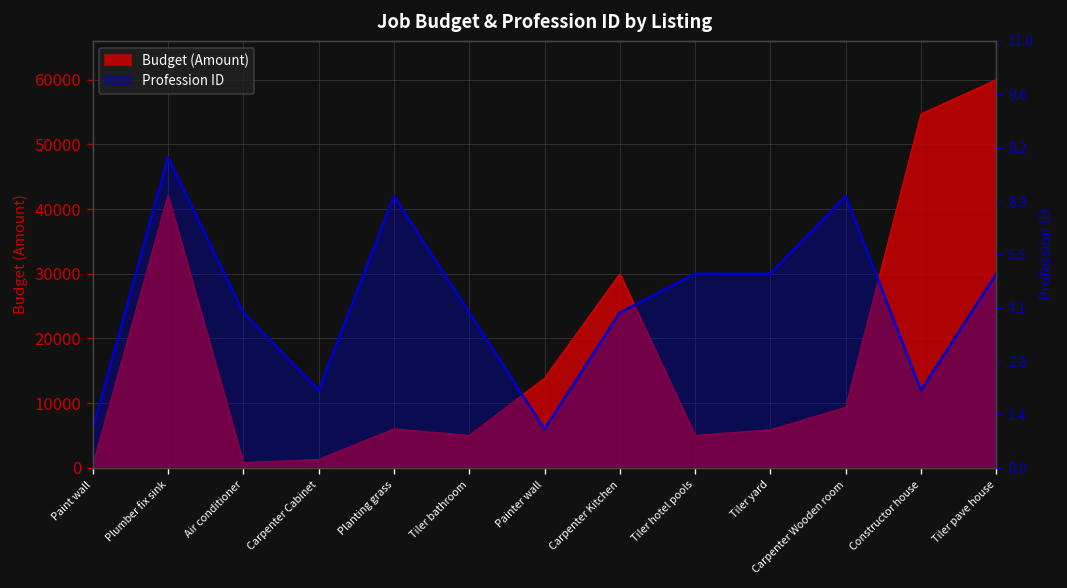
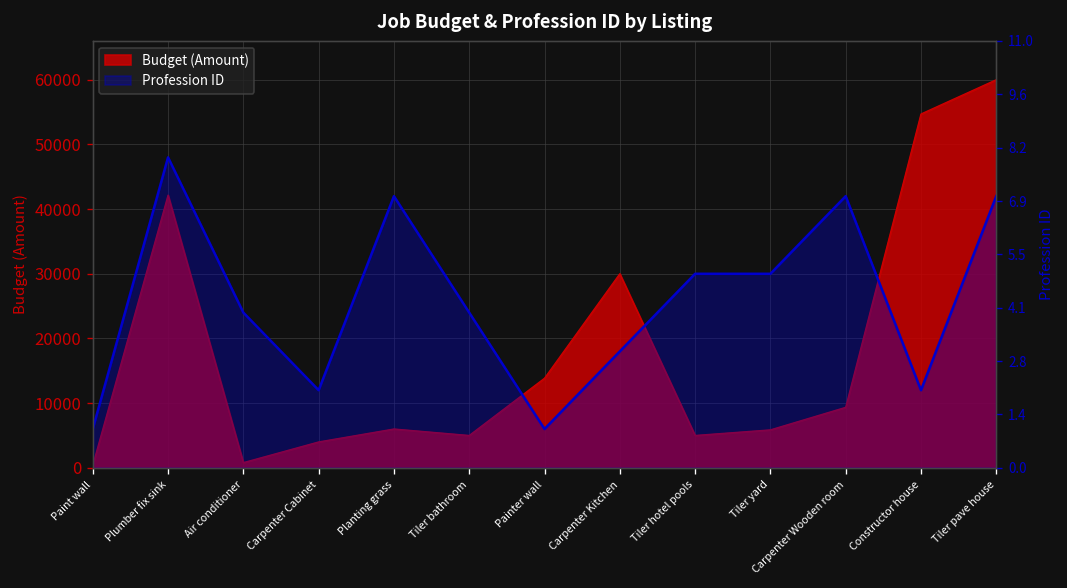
Budget (Amount), Carpenter Cabinet: 1000 -> 4000
Profession ID, Carpenter Kitchen: 4.0 -> 3.0
Profession ID, Tiler pave house: 5.0 -> 7.0
